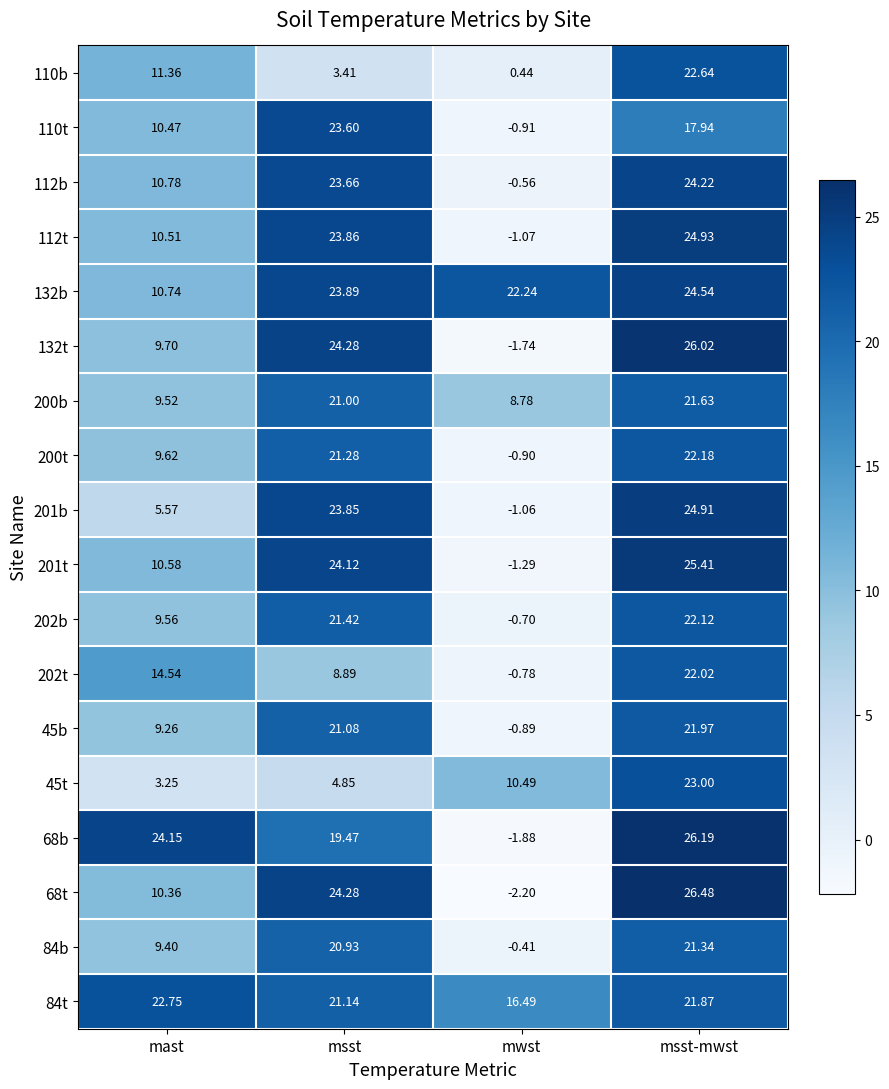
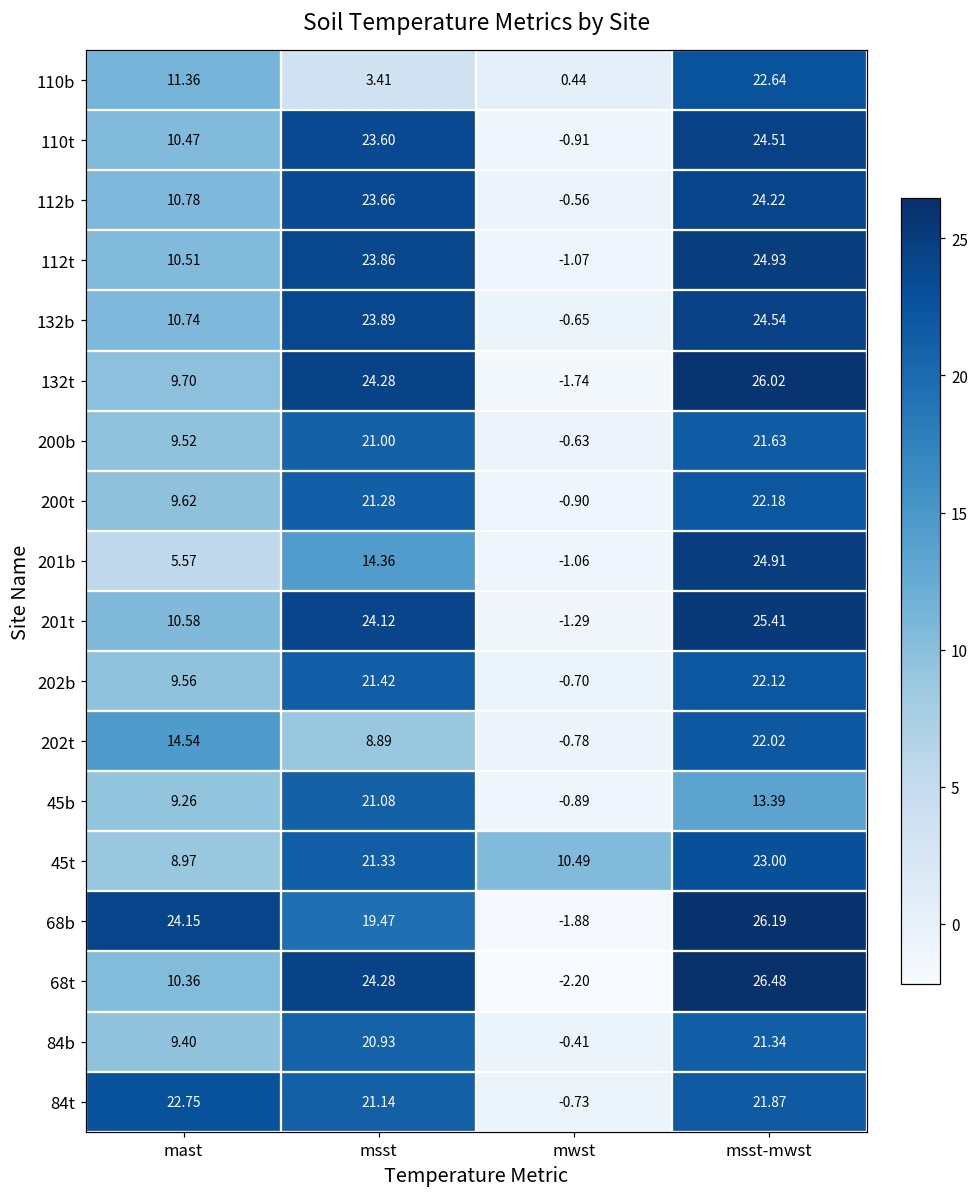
110t, msst-mwst: 17.94 -> 24.51
132b, mwst: 22.24 -> -0.65
200b, mwst: 8.78 -> -0.63
201b, msst: 23.85 -> 14.36
45b, msst-mwst: 21.97 -> 13.39
45t, mast: 3.25 -> 8.97
45t, msst: 4.85 -> 21.33
84t, mwst: 16.49 -> -0.73
